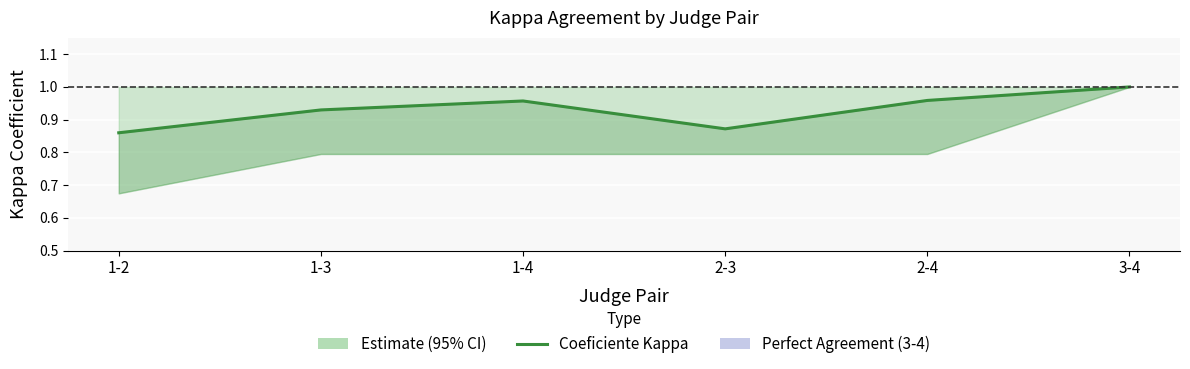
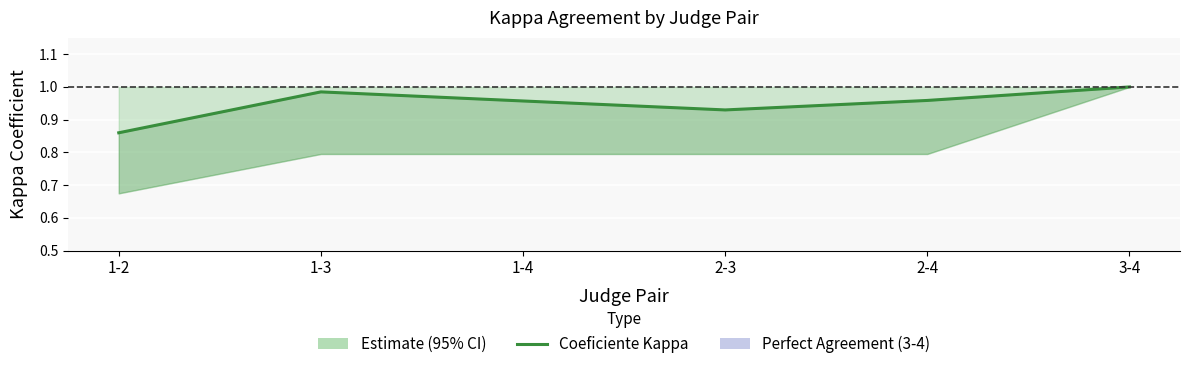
Coeficiente Kappa, 1-3: 0.93 -> 0.98
Coeficiente Kappa, 2-3: 0.87 -> 0.93
